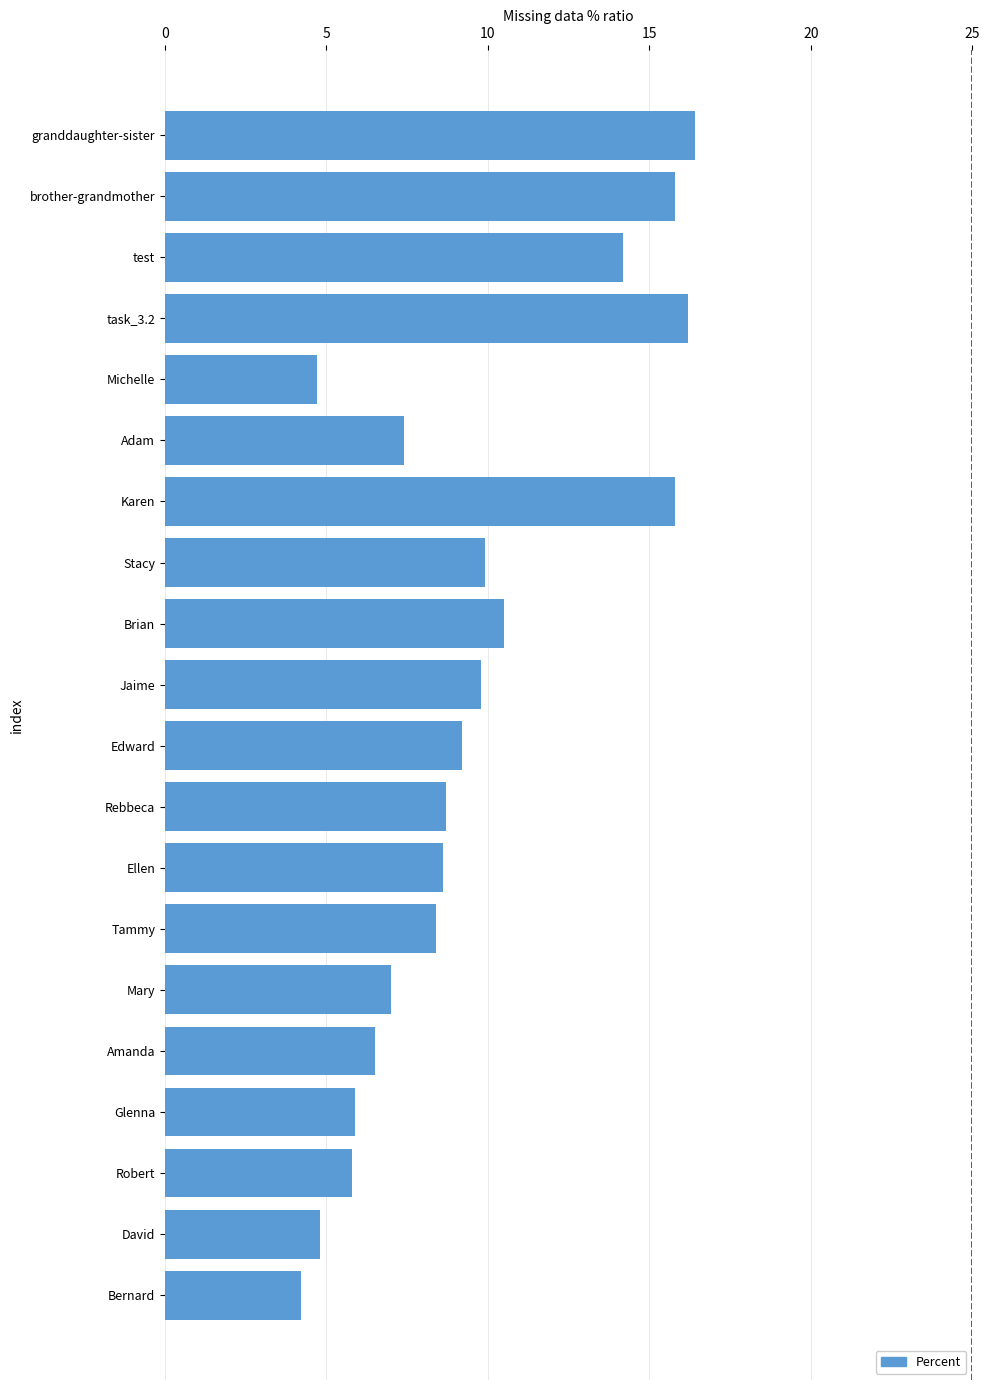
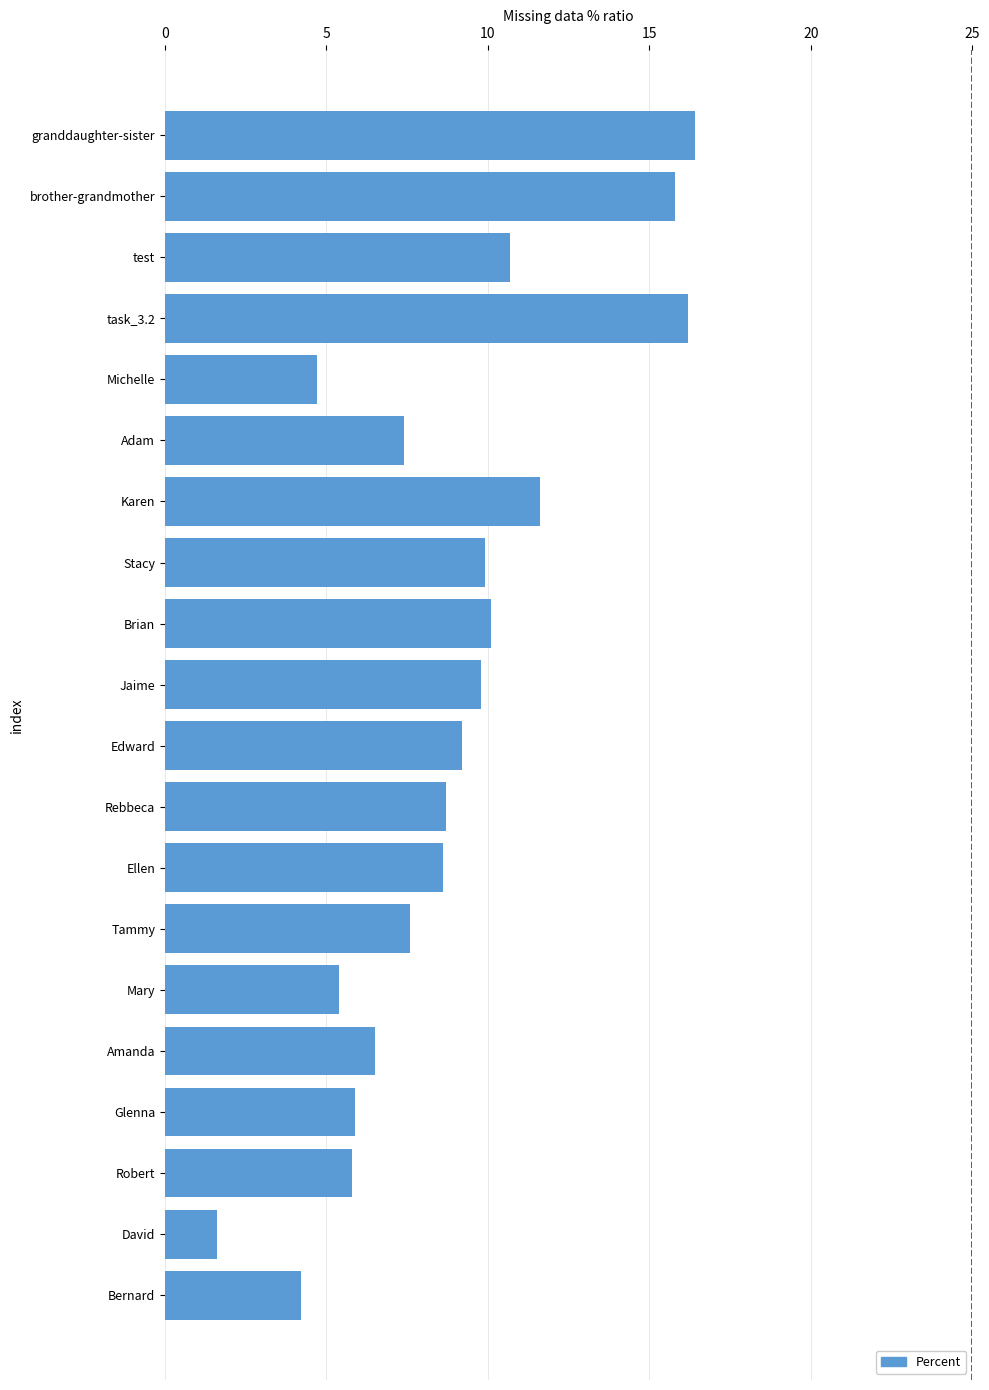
test: 14.2 -> 10.7
Karen: 15.8 -> 11.6
Brian: 10.5 -> 10.1
Tammy: 8.4 -> 7.6
Mary: 7.0 -> 5.4
David: 4.8 -> 1.6
